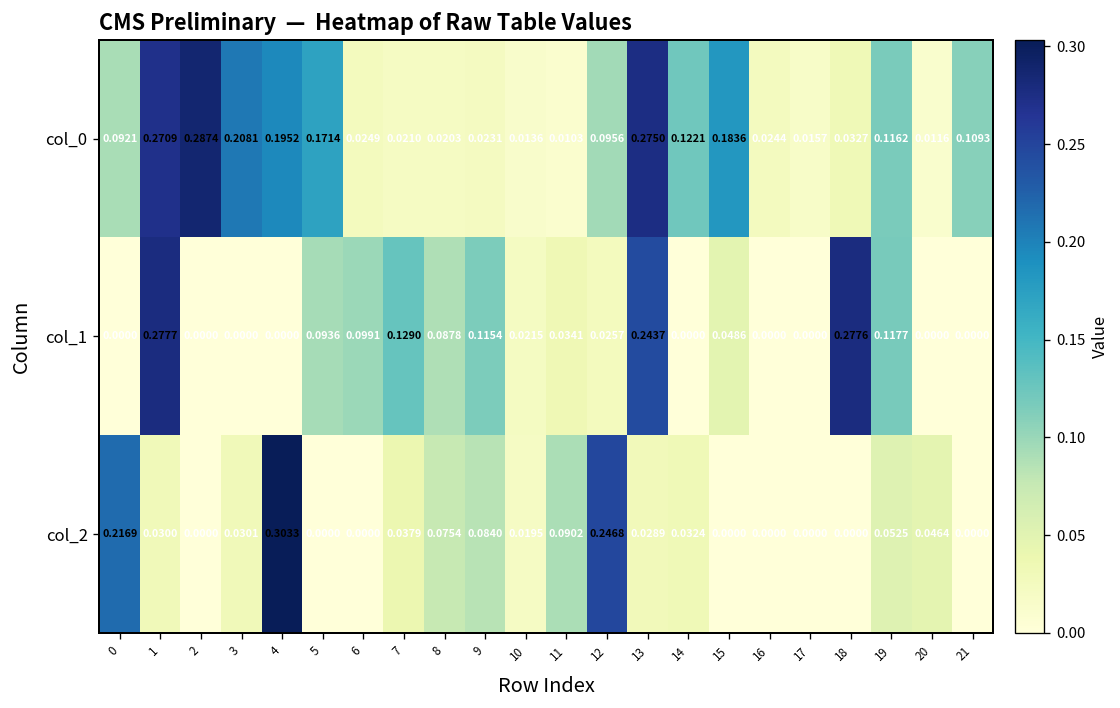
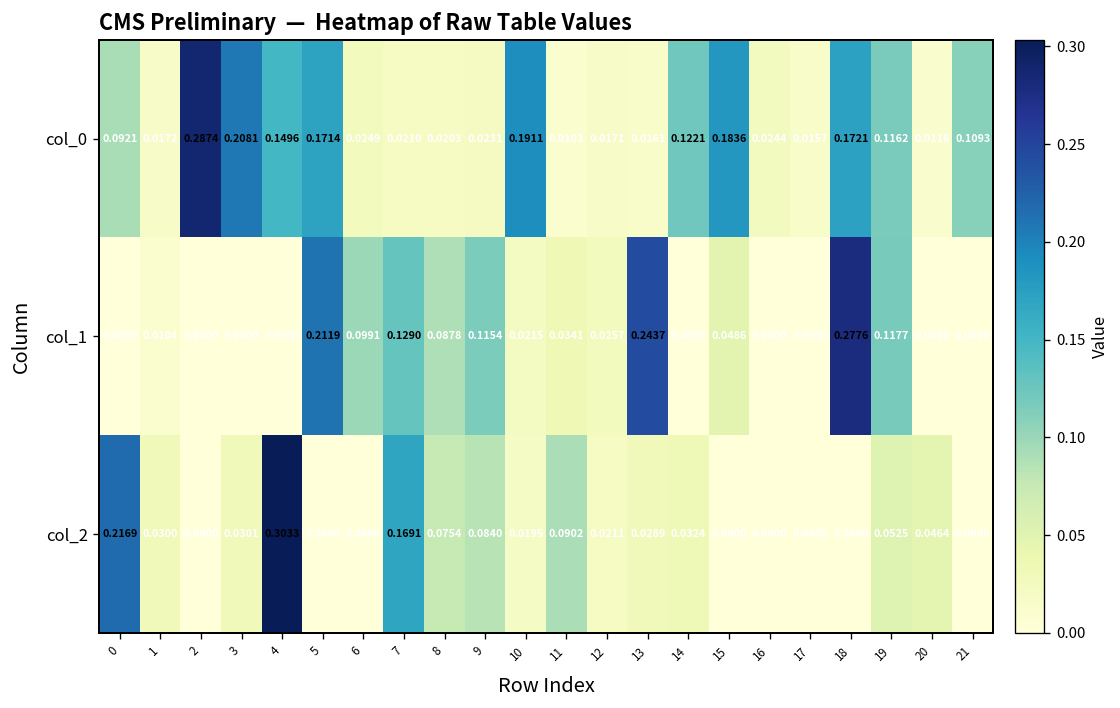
col_0, 1: 0.2709 -> 0.0172
col_0, 4: 0.1952 -> 0.1496
col_0, 10: 0.0136 -> 0.1911
col_0, 12: 0.0956 -> 0.0171
col_0, 13: 0.2750 -> 0.0161
col_0, 18: 0.0327 -> 0.1721
col_1, 1: 0.2777 -> 0.0104
col_1, 5: 0.0936 -> 0.2119
col_2, 7: 0.0379 -> 0.1691
col_2, 12: 0.2468 -> 0.0211
